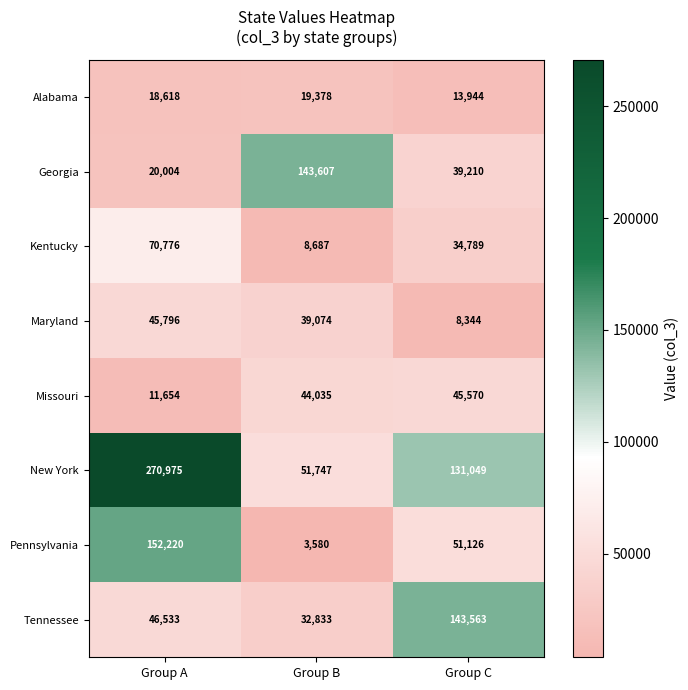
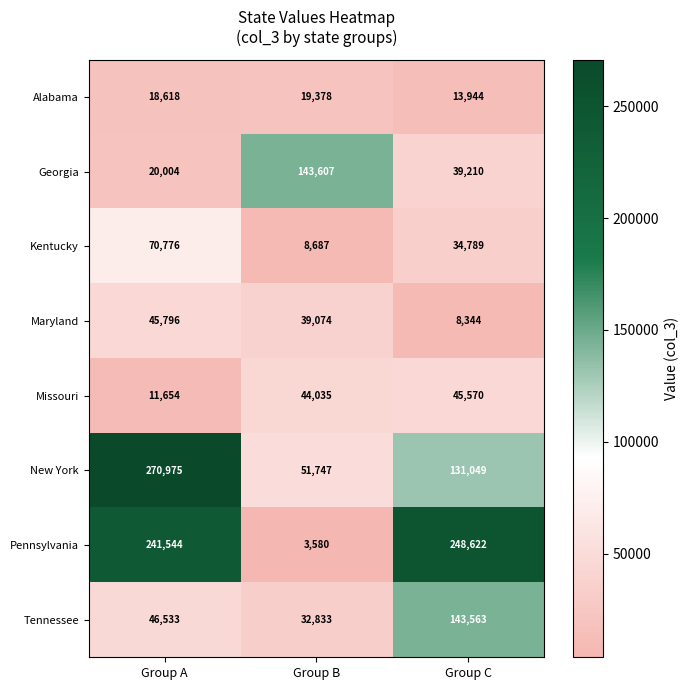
Pennsylvania, Group A: 152,220 -> 241,544
Pennsylvania, Group C: 51,126 -> 248,622
